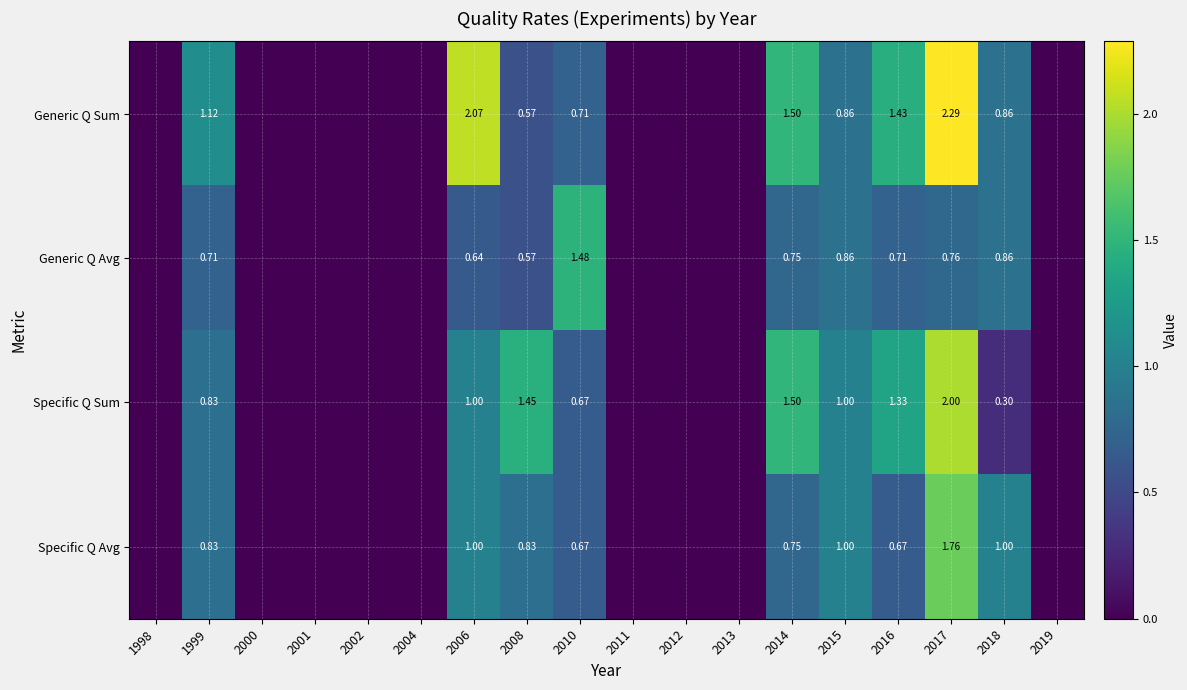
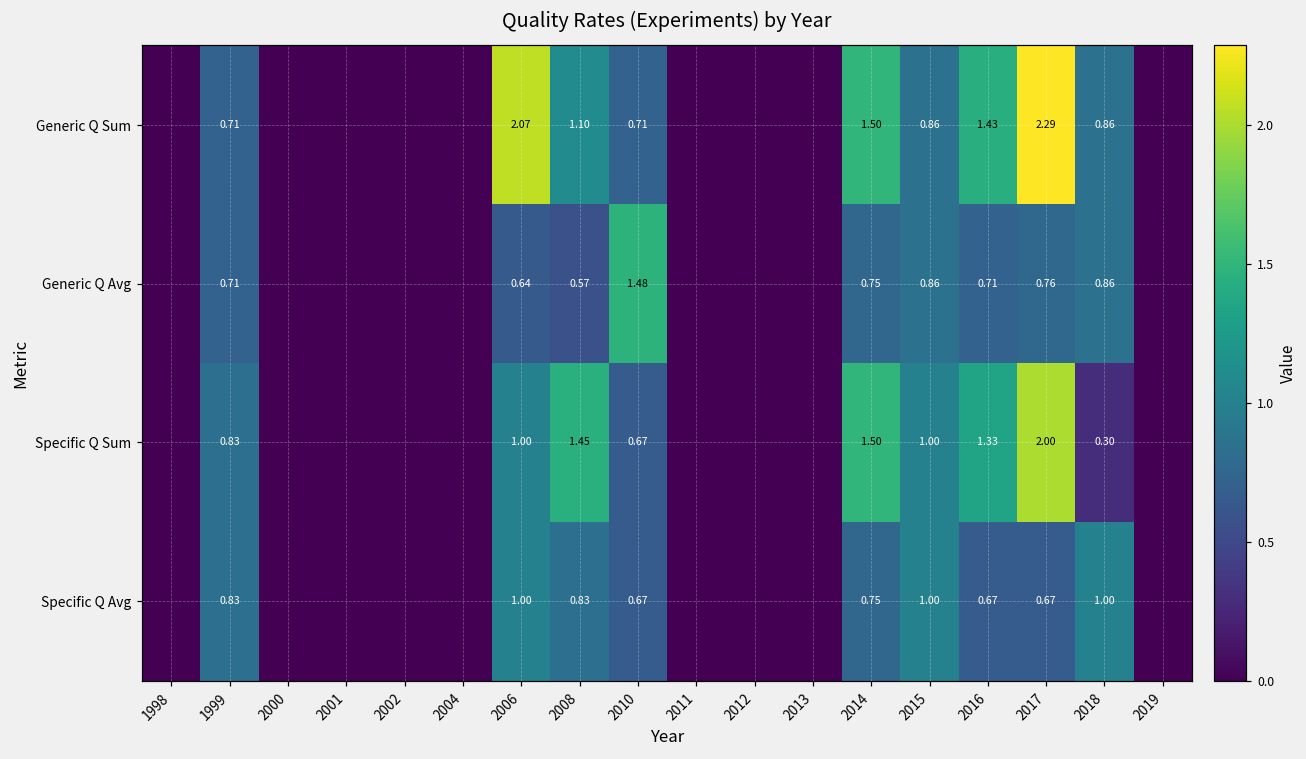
Generic Q Sum, 1999: 1.12 -> 0.71
Generic Q Sum, 2008: 0.57 -> 1.10
Specific Q Avg, 2017: 1.76 -> 0.67
